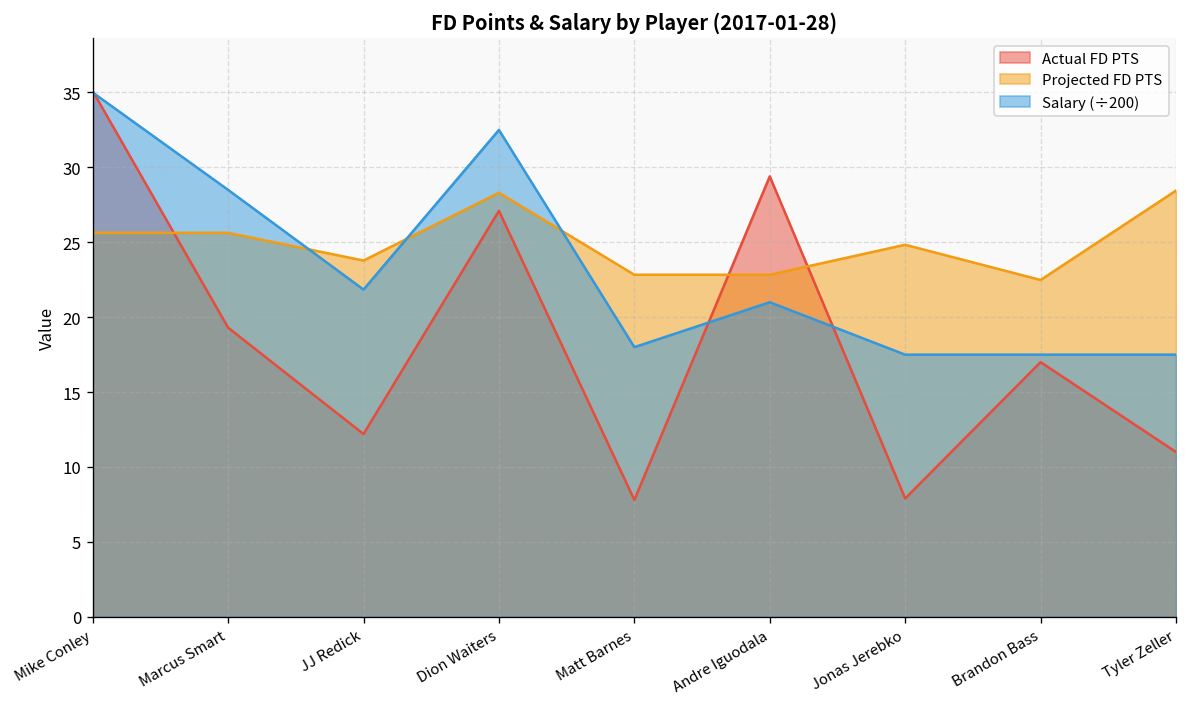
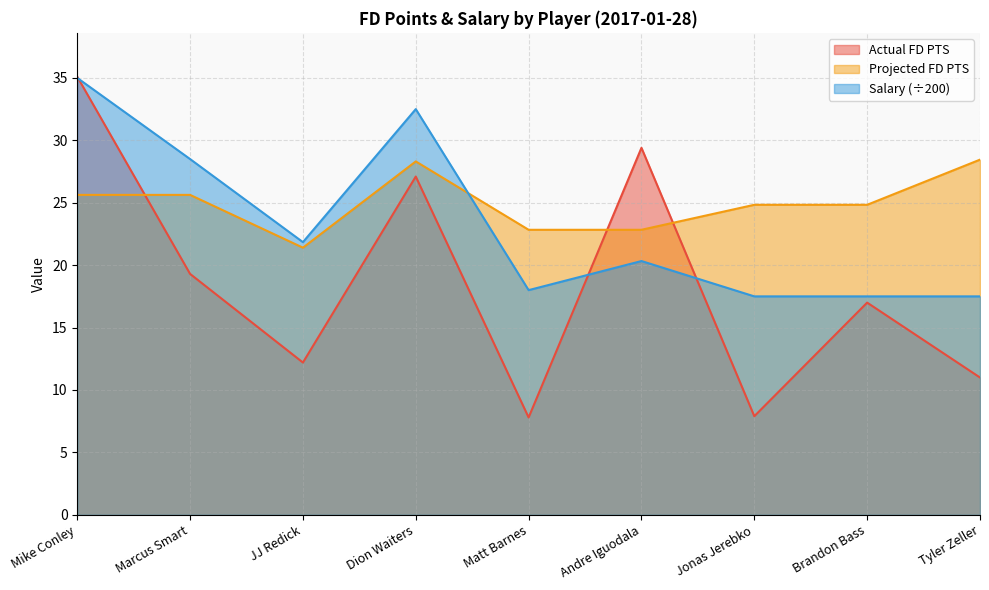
Projected FD PTS, JJ Redick: 23.8 -> 21.4
Salary (÷200), Andre Iguodala: 21.0 -> 20.3
Projected FD PTS, Brandon Bass: 22.5 -> 24.8
